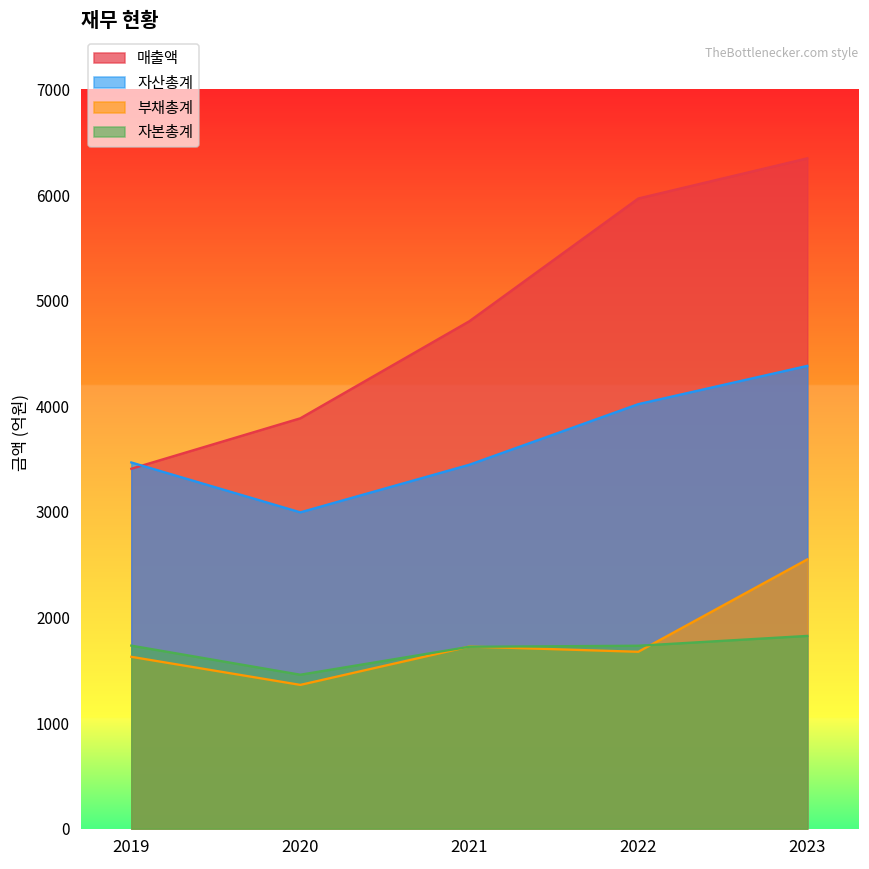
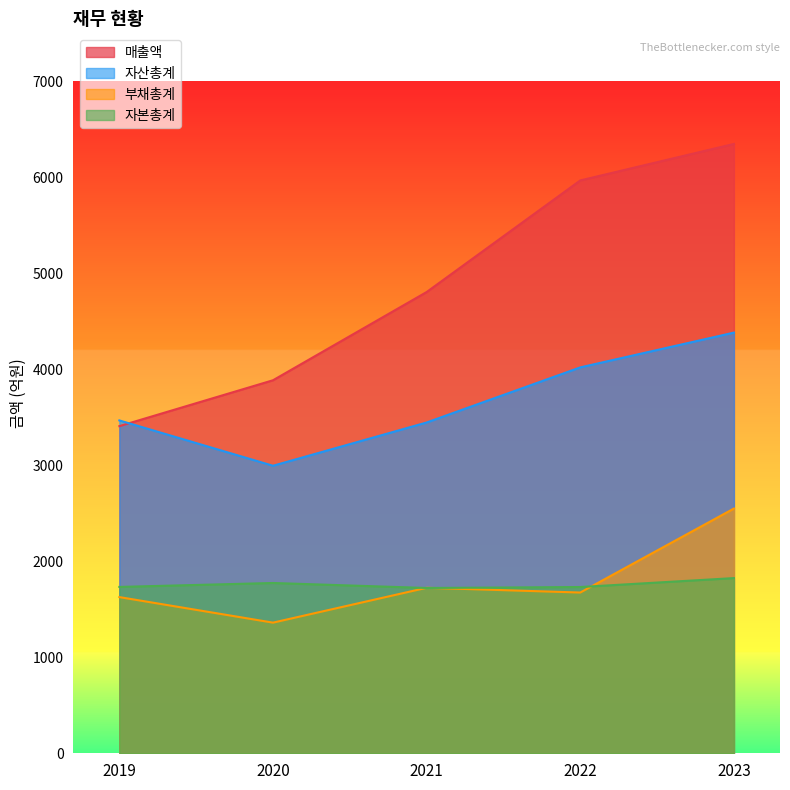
자본총계, 2020: 1500 -> 1800
